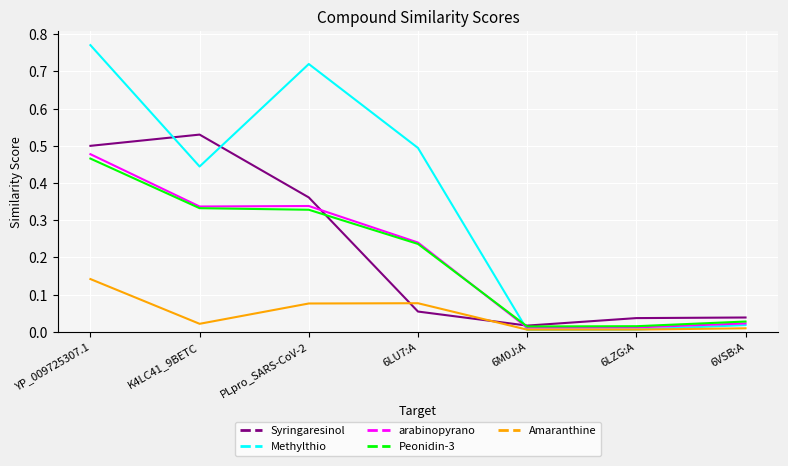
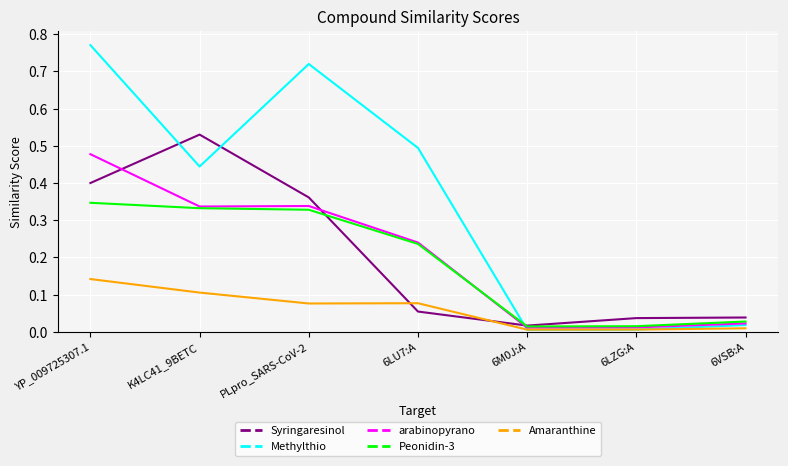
Syringaresinol, YP_009725307.1: 0.5 -> 0.4
Peonidin-3, YP_009725307.1: 0.47 -> 0.35
Amaranthine, K4LC41_9BETC: 0.02 -> 0.11
